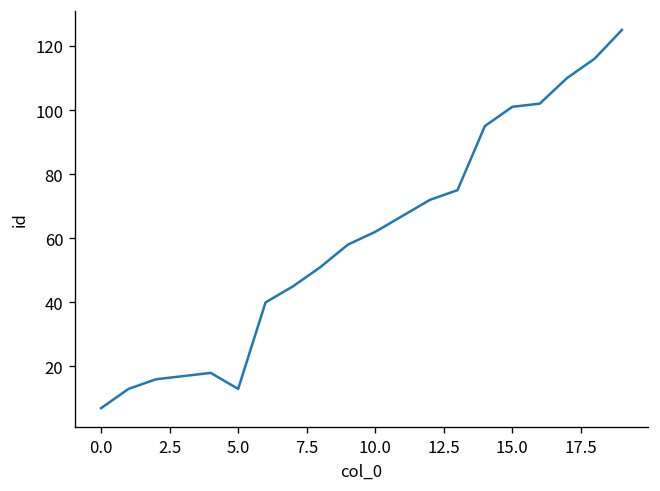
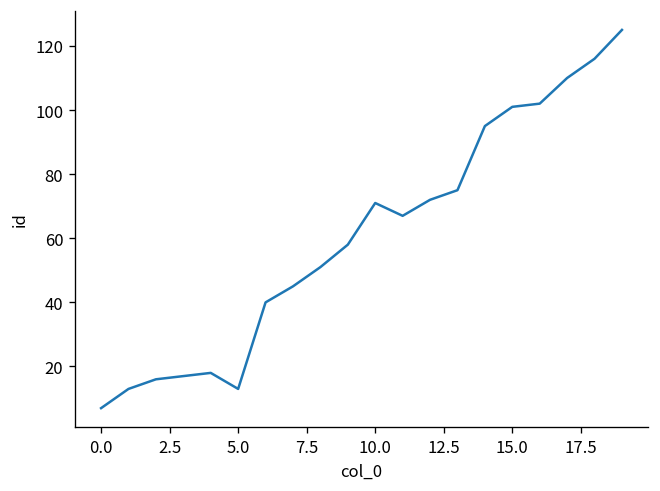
10.0: 62 -> 71
